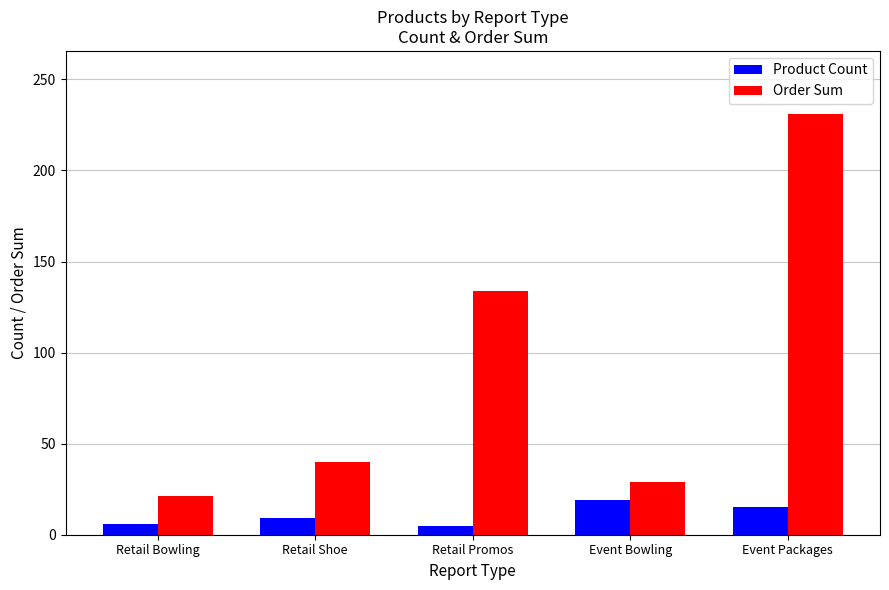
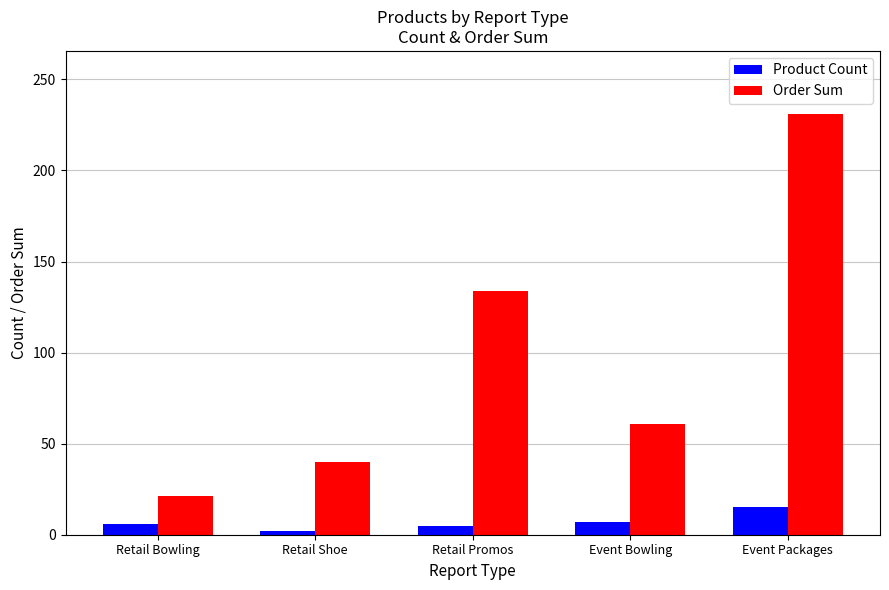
Product Count, Retail Shoe: 9 -> 2
Product Count, Event Bowling: 19 -> 7
Order Sum, Event Bowling: 29 -> 61
